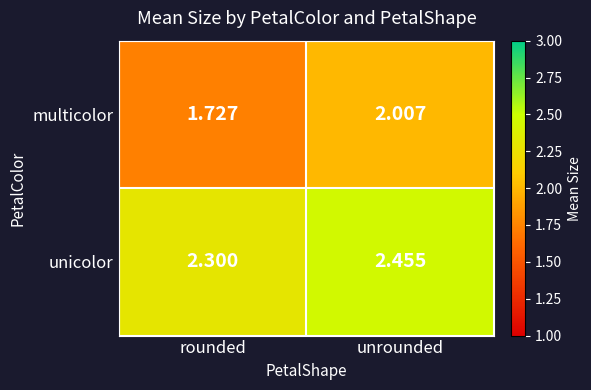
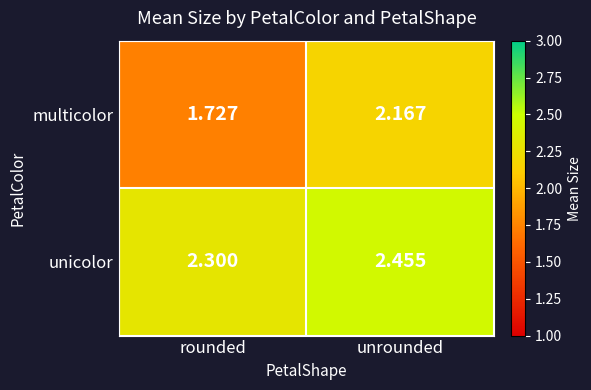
multicolor, unrounded: 2.007 -> 2.167
